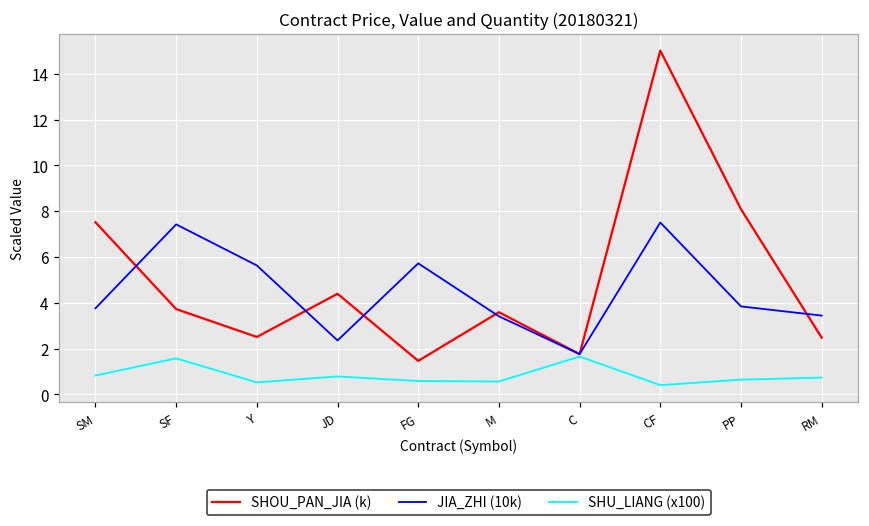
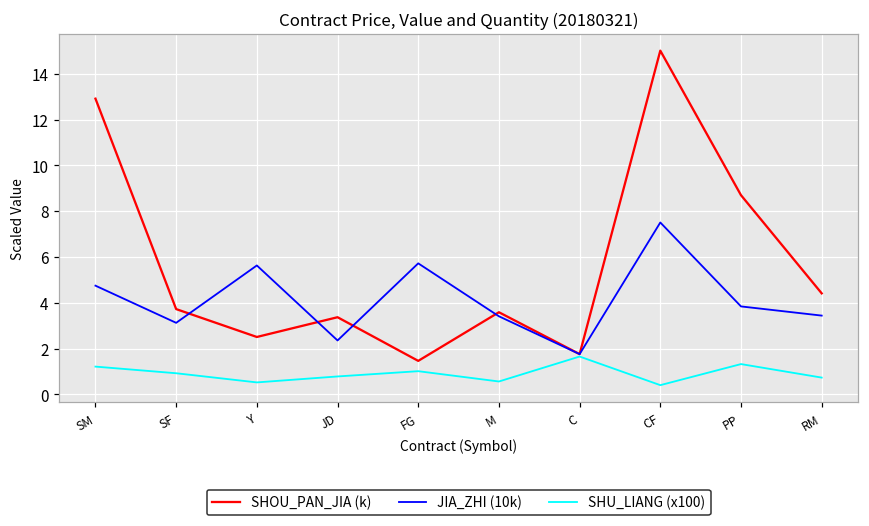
SHOU_PAN_JIA (k), SM: 7.5 -> 12.9
JIA_ZHI (10k), SM: 3.8 -> 4.7
SHU_LIANG (x100), SM: 0.8 -> 1.2
JIA_ZHI (10k), SF: 7.4 -> 3.1
SHU_LIANG (x100), SF: 1.6 -> 0.9
SHOU_PAN_JIA (k), JD: 4.4 -> 3.4
SHU_LIANG (x100), FG: 0.6 -> 1.0
SHOU_PAN_JIA (k), PP: 8.1 -> 8.7
SHU_LIANG (x100), PP: 0.6 -> 1.3
SHOU_PAN_JIA (k), RM: 2.5 -> 4.4
